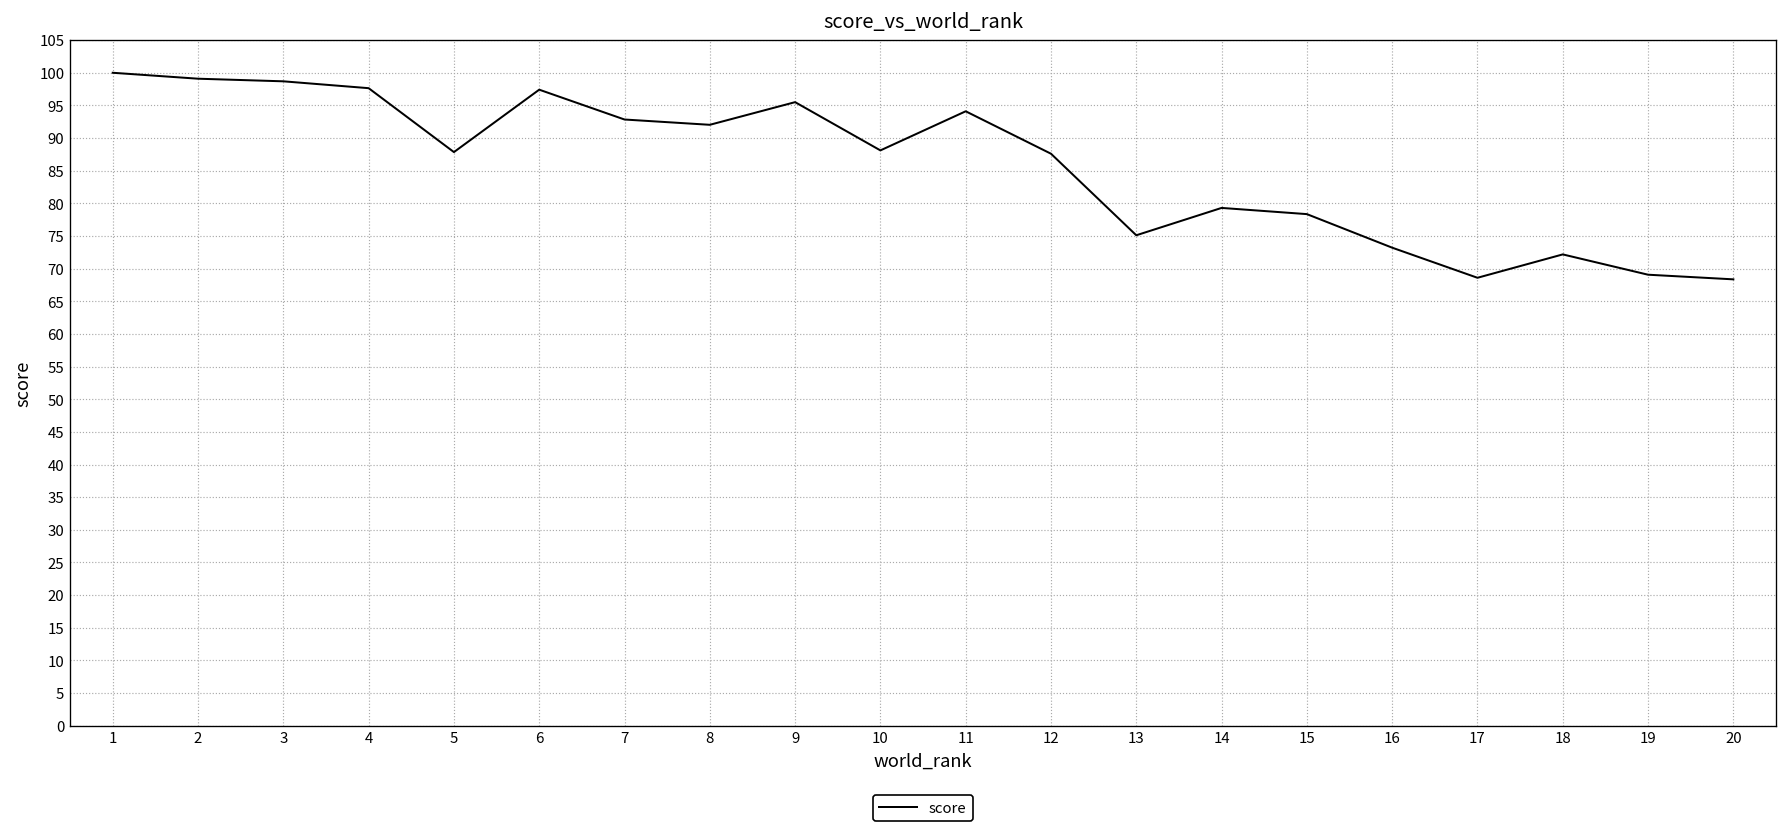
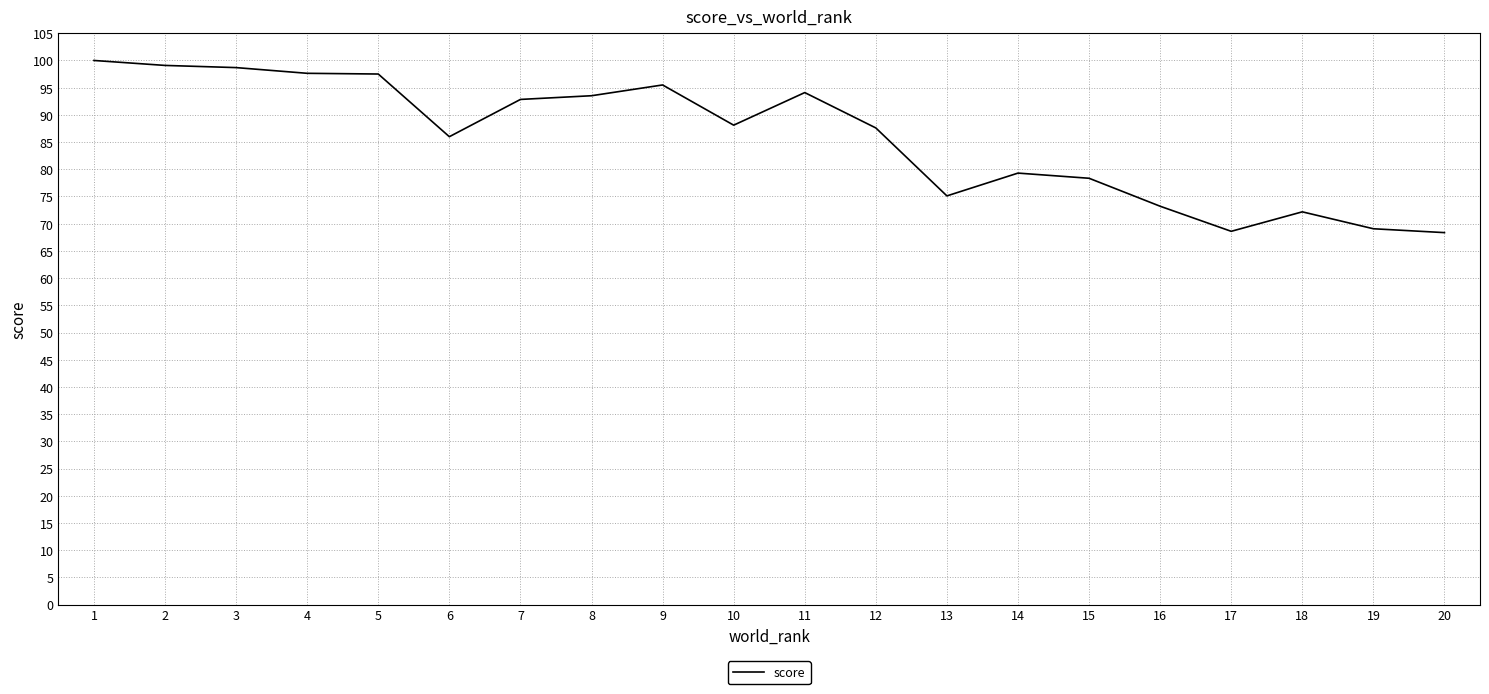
5: 88 -> 98
6: 97 -> 86
8: 92 -> 94
